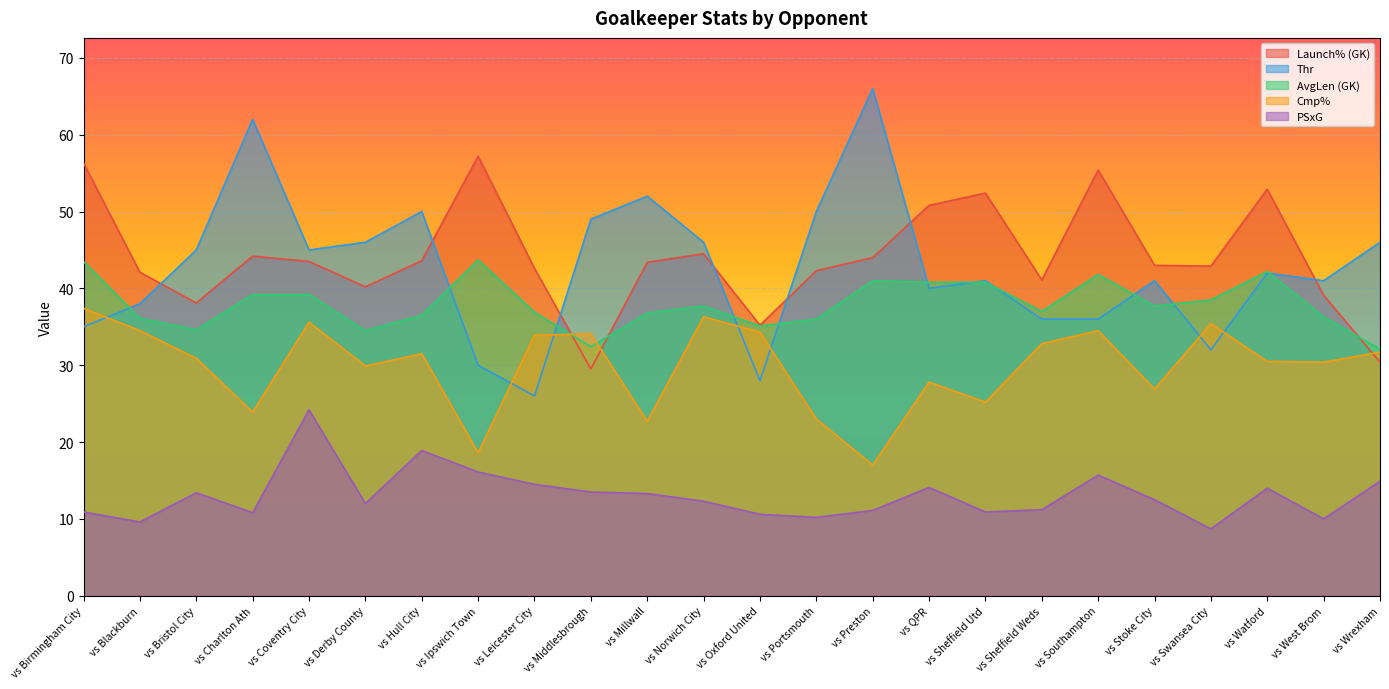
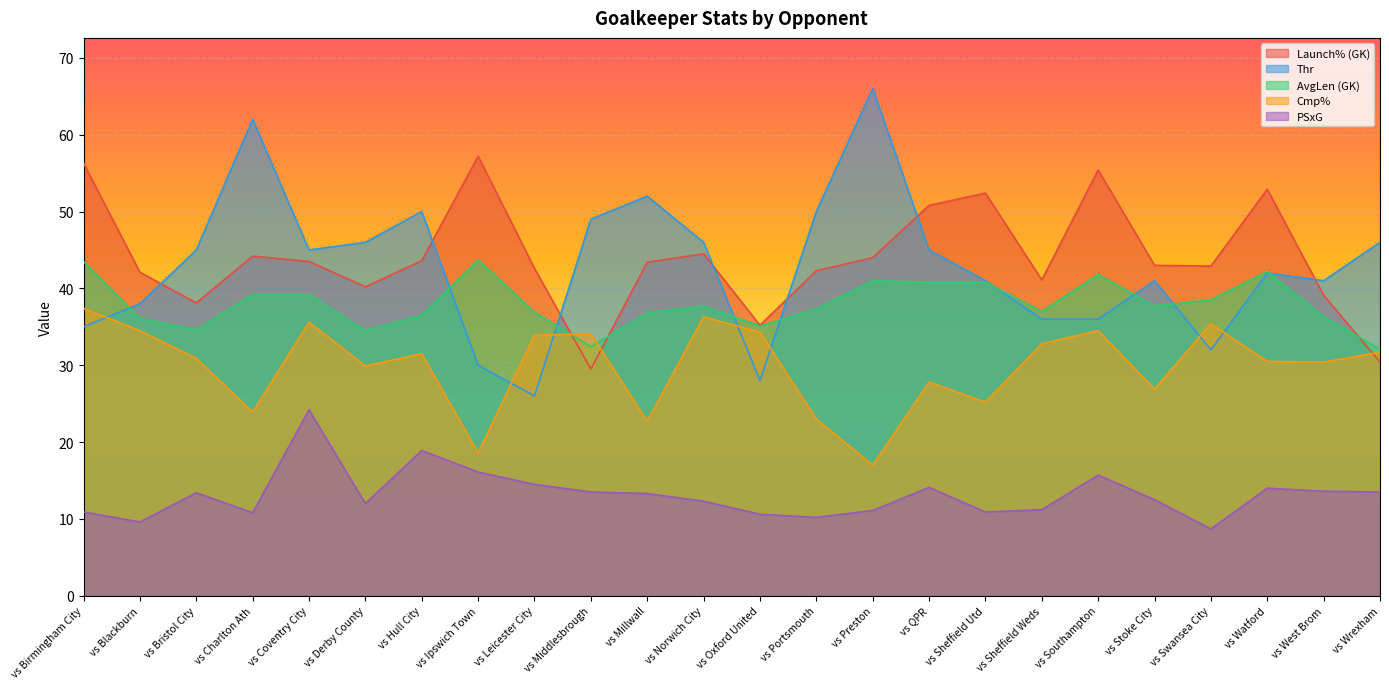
AvgLen (GK), vs Portsmouth: 36 -> 37
Thr, vs QPR: 40 -> 45
PSxG, vs West Brom: 10 -> 14
PSxG, vs Wrexham: 15 -> 14
